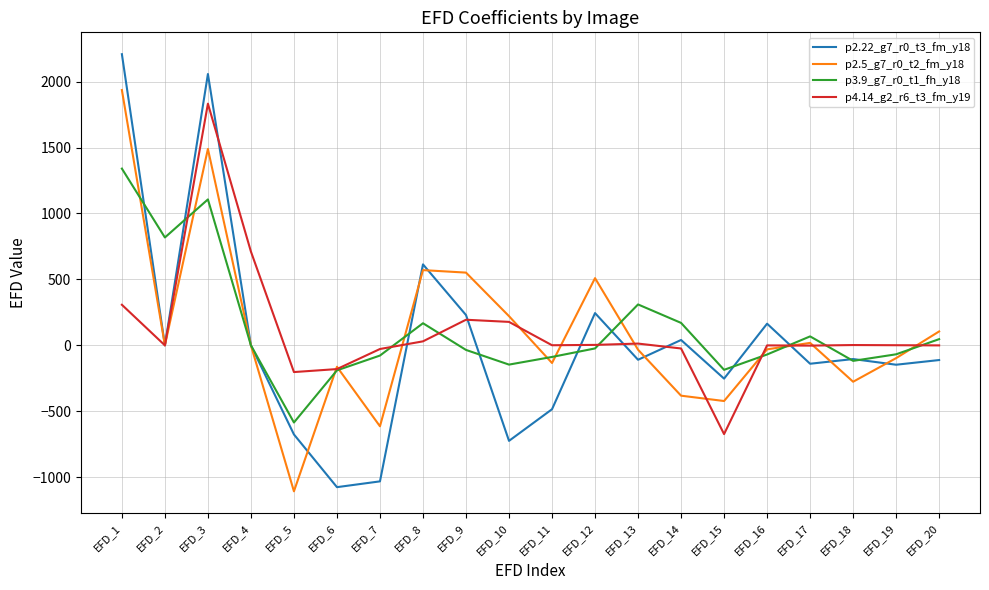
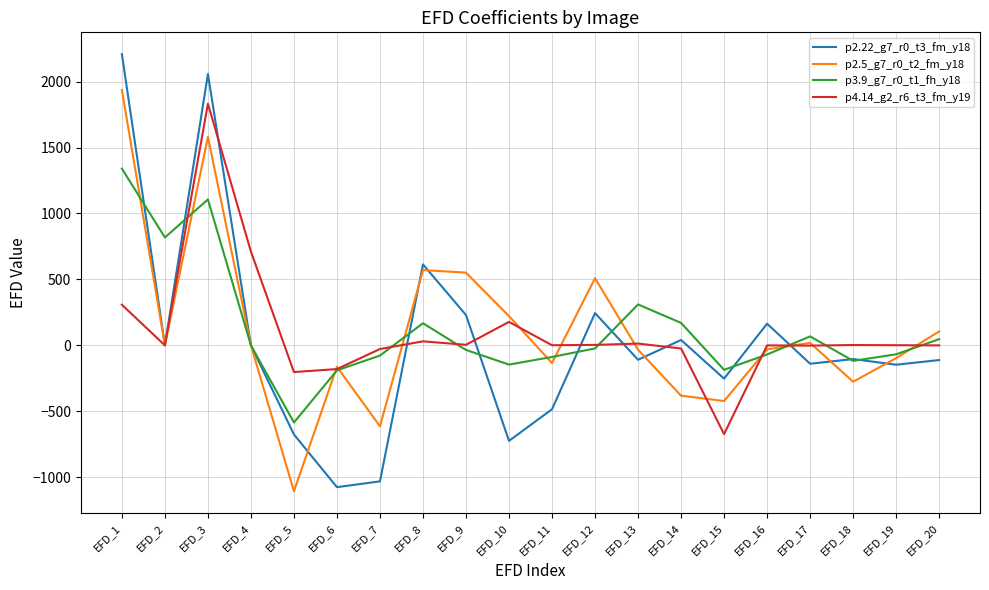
p2.5_g7_r0_t2_fm_y18, EFD_3: 1490 -> 1580
p4.14_g2_r6_t3_fm_y19, EFD_9: 190 -> 0
